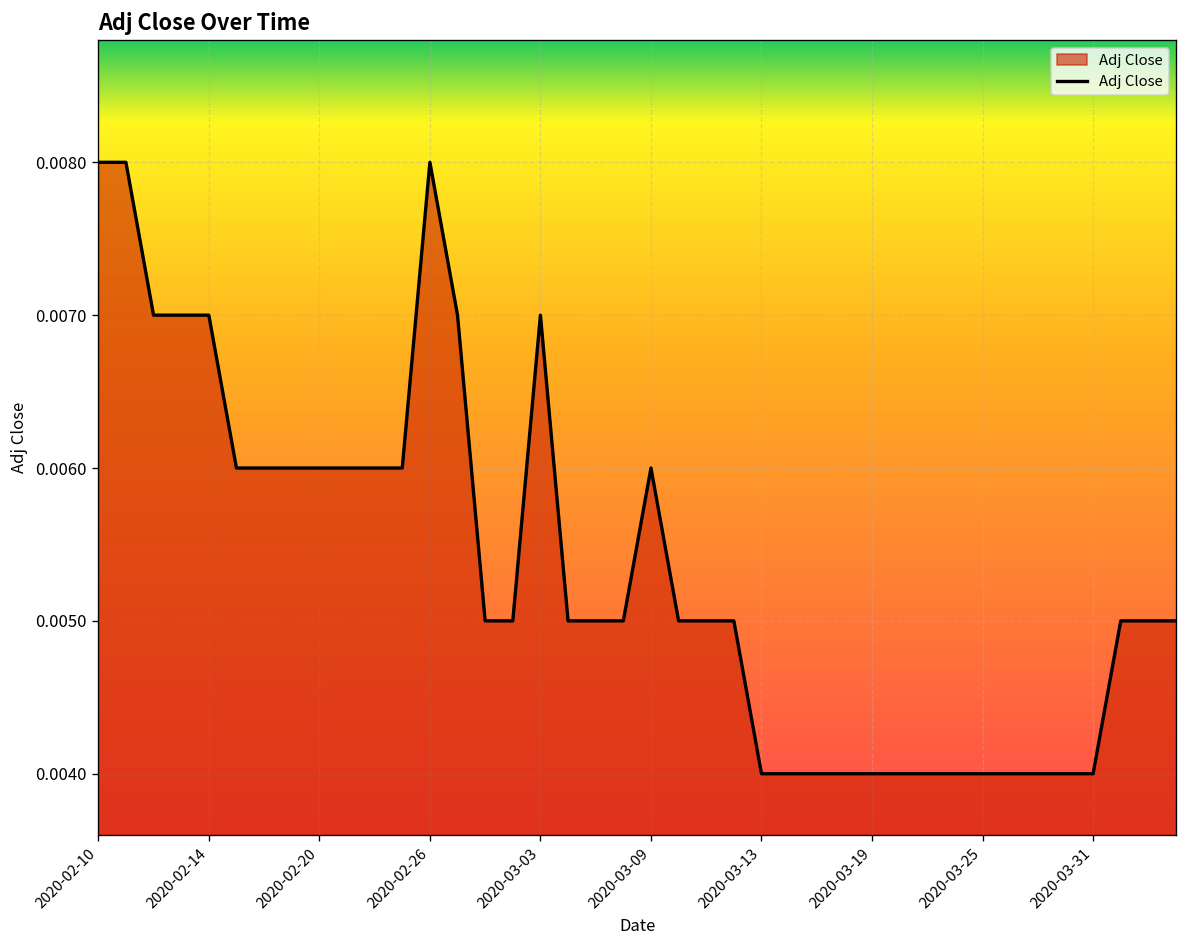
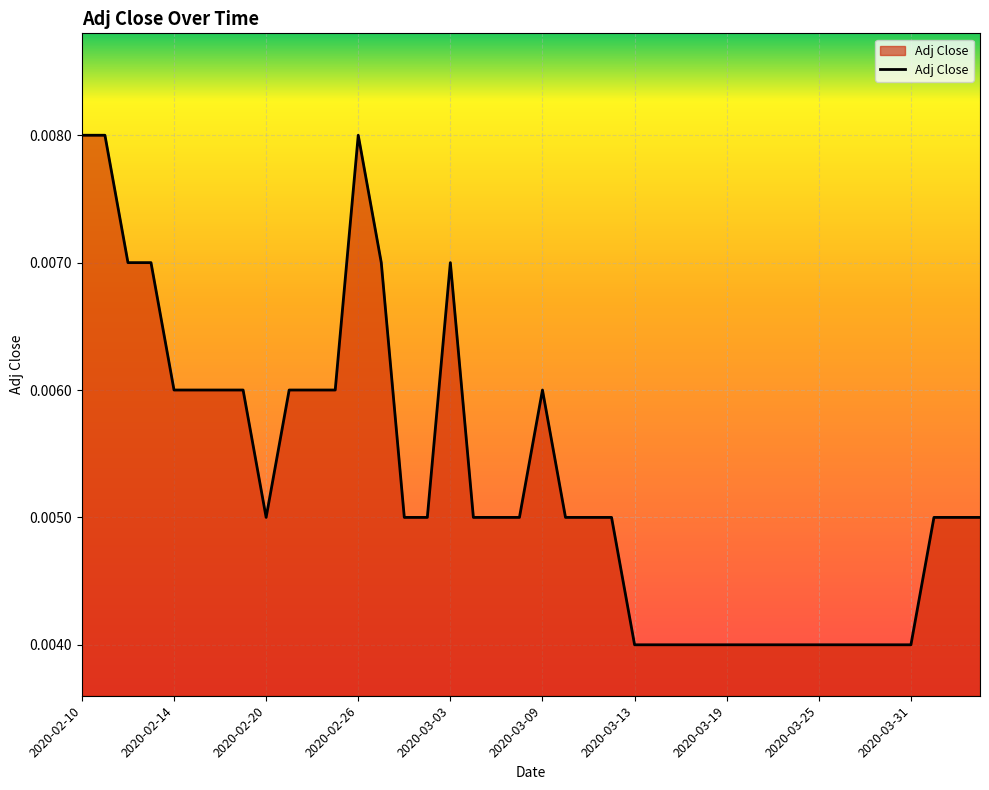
2020-02-14: 0.007 -> 0.006
2020-02-20: 0.006 -> 0.005
